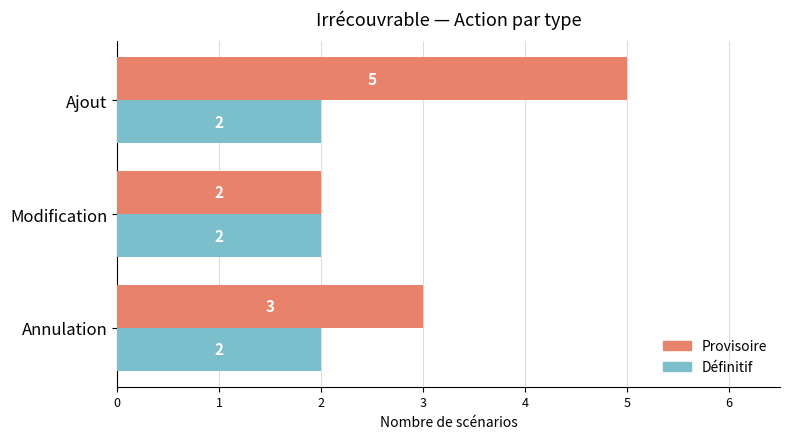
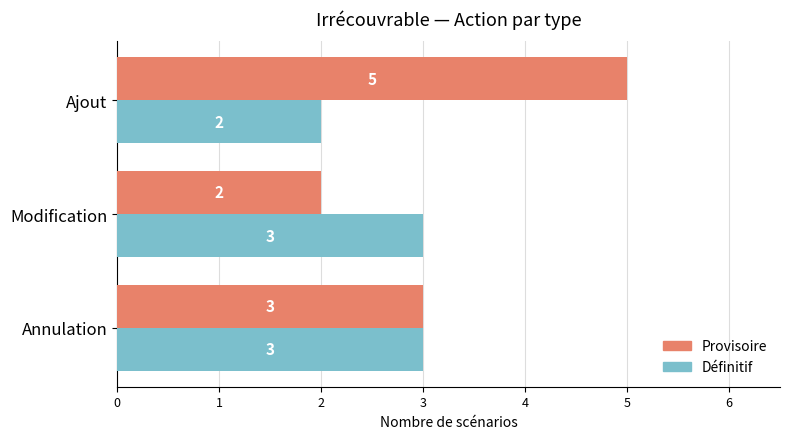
Définitif, Modification: 2 -> 3
Définitif, Annulation: 2 -> 3
